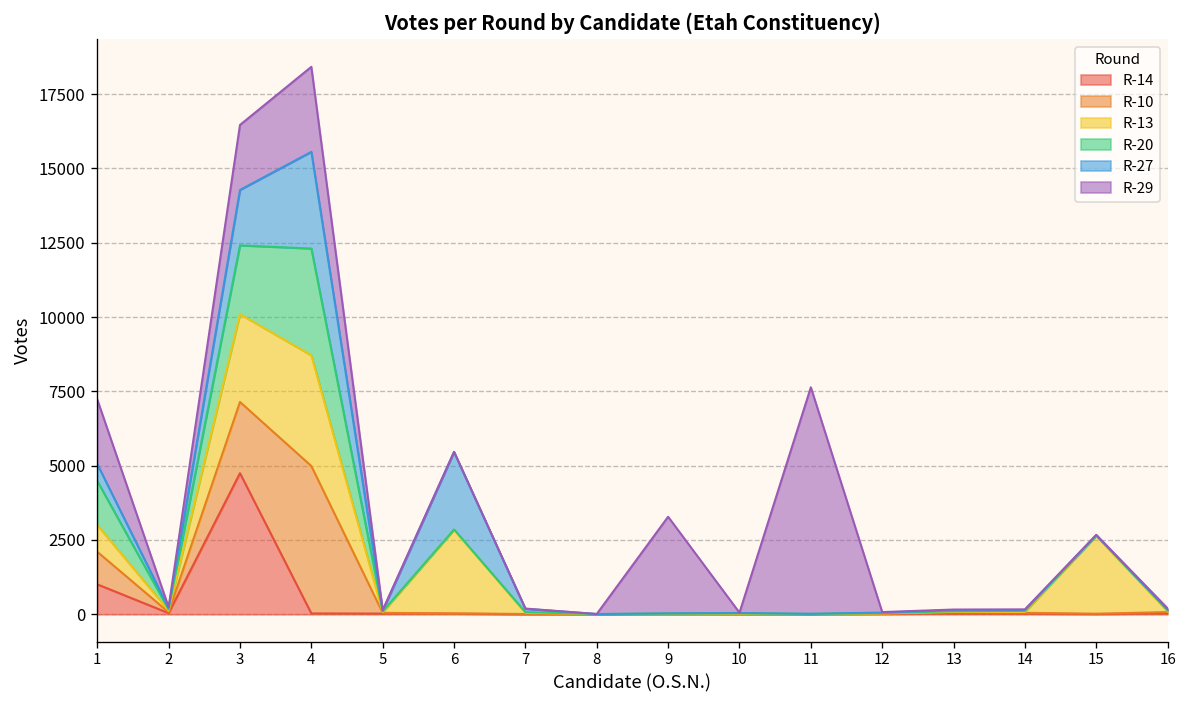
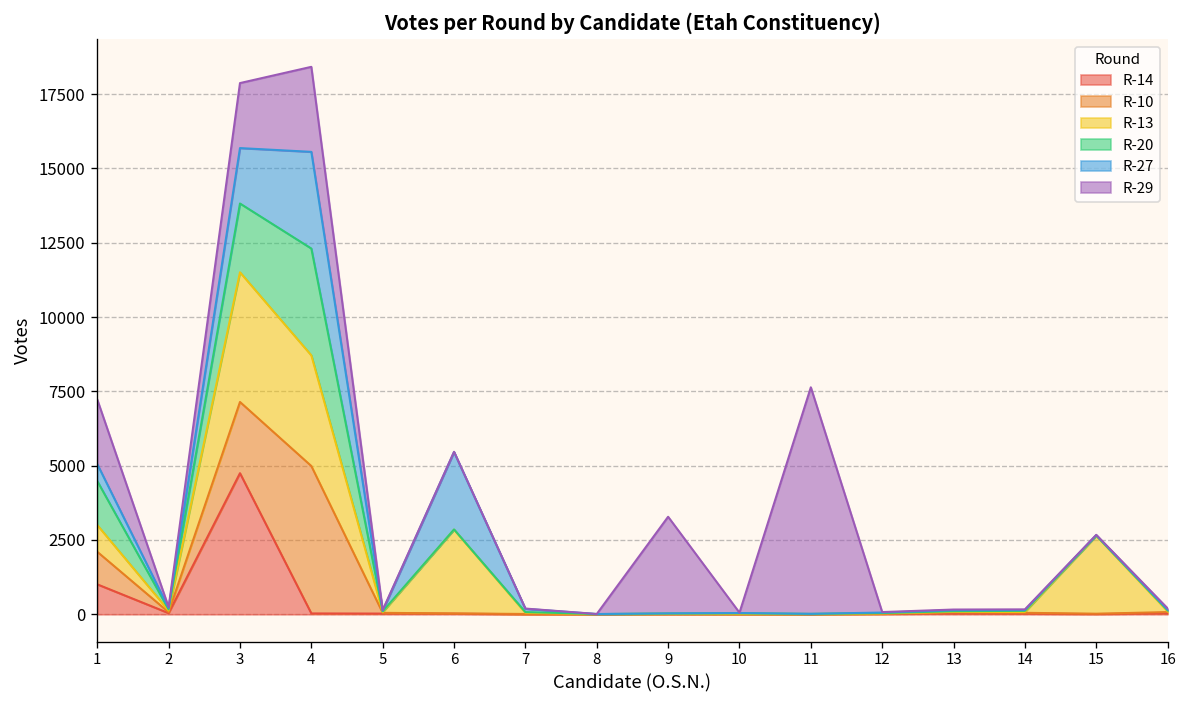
R-13, 3: 3000 -> 4400
